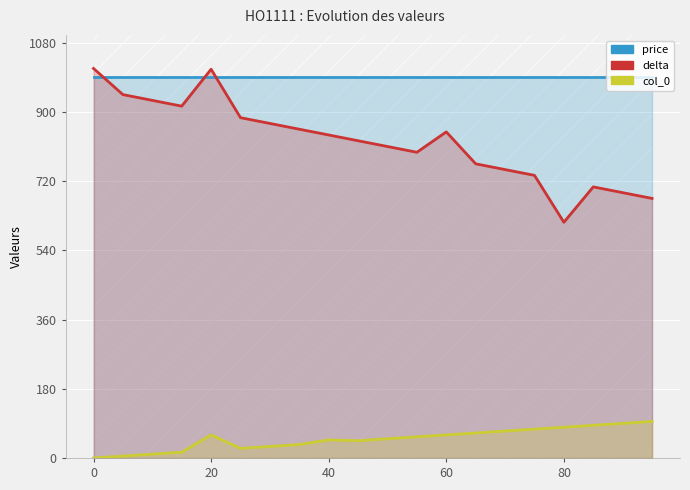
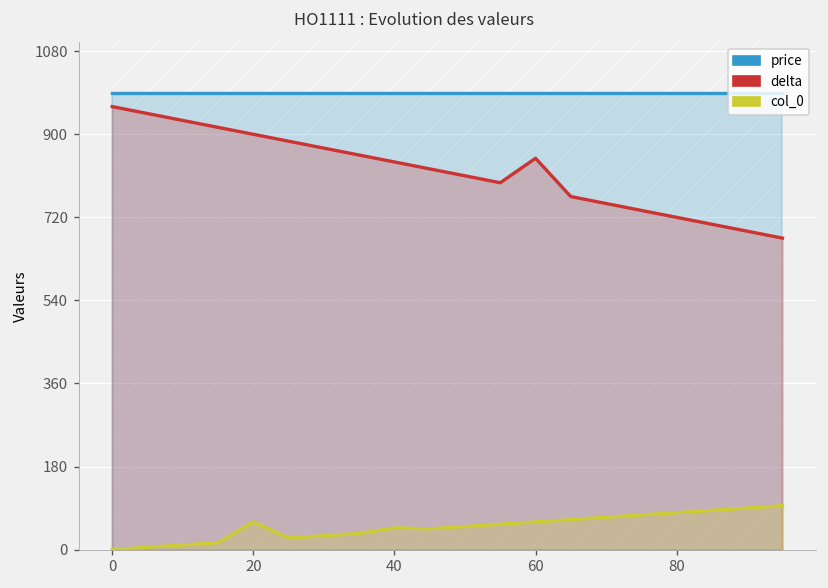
delta, 0: 1010 -> 960
delta, 20: 1010 -> 900
delta, 80: 610 -> 720
